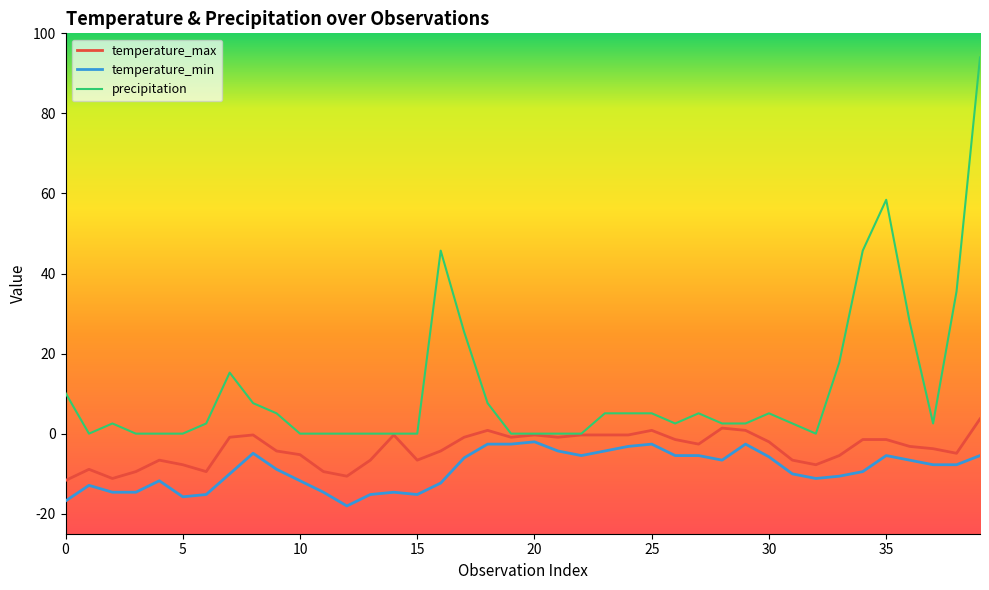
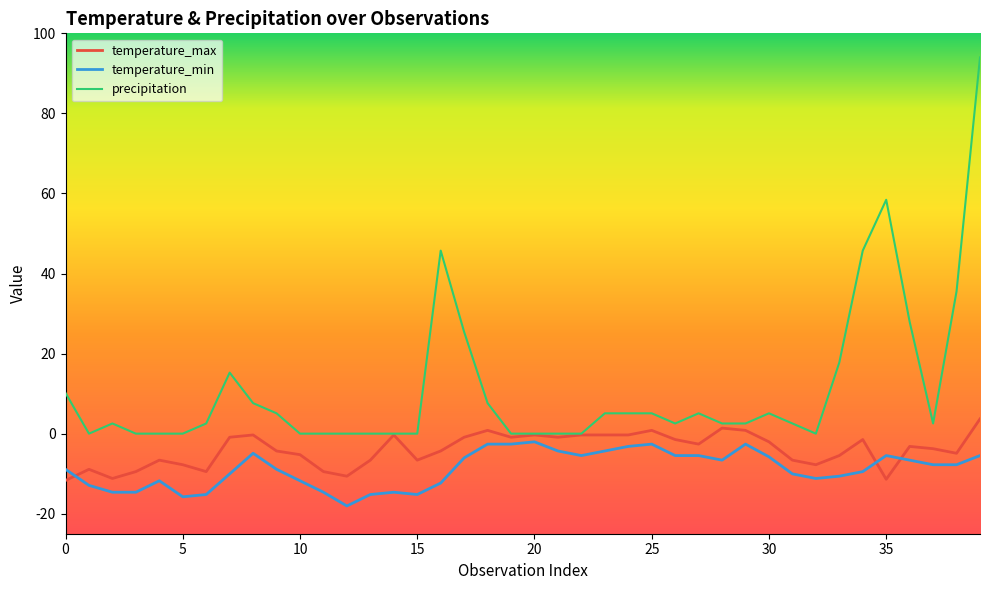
temperature_min, 0: -17 -> -9
temperature_max, 35: -1 -> -11
